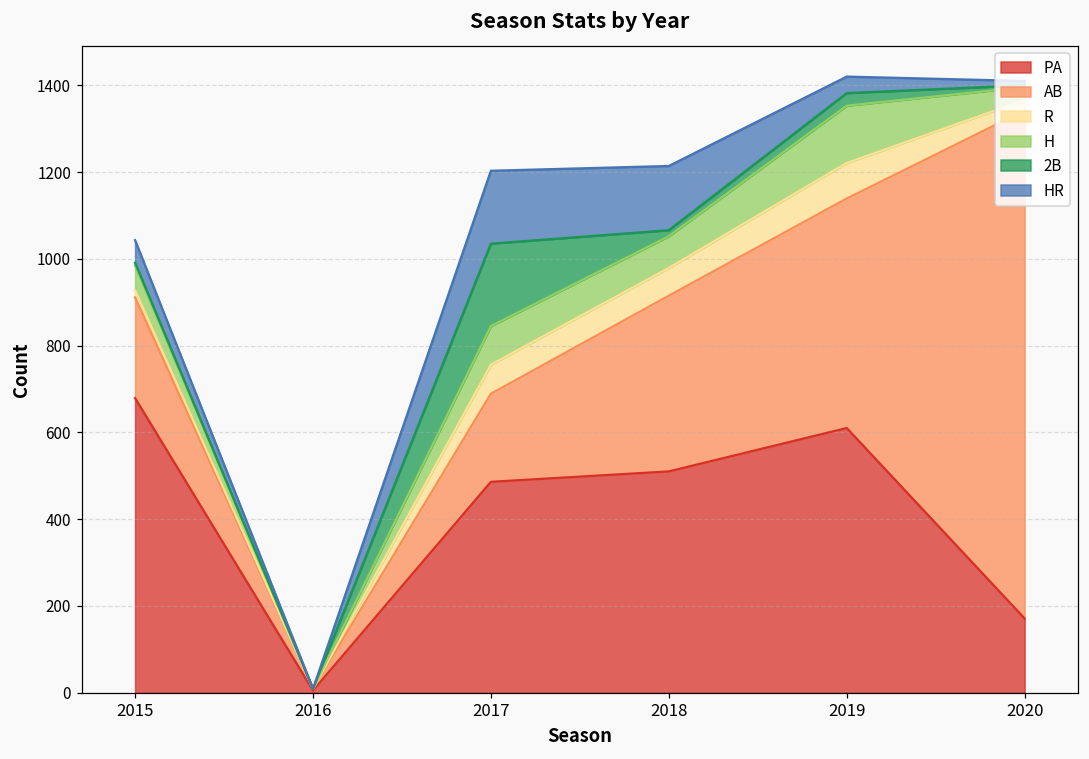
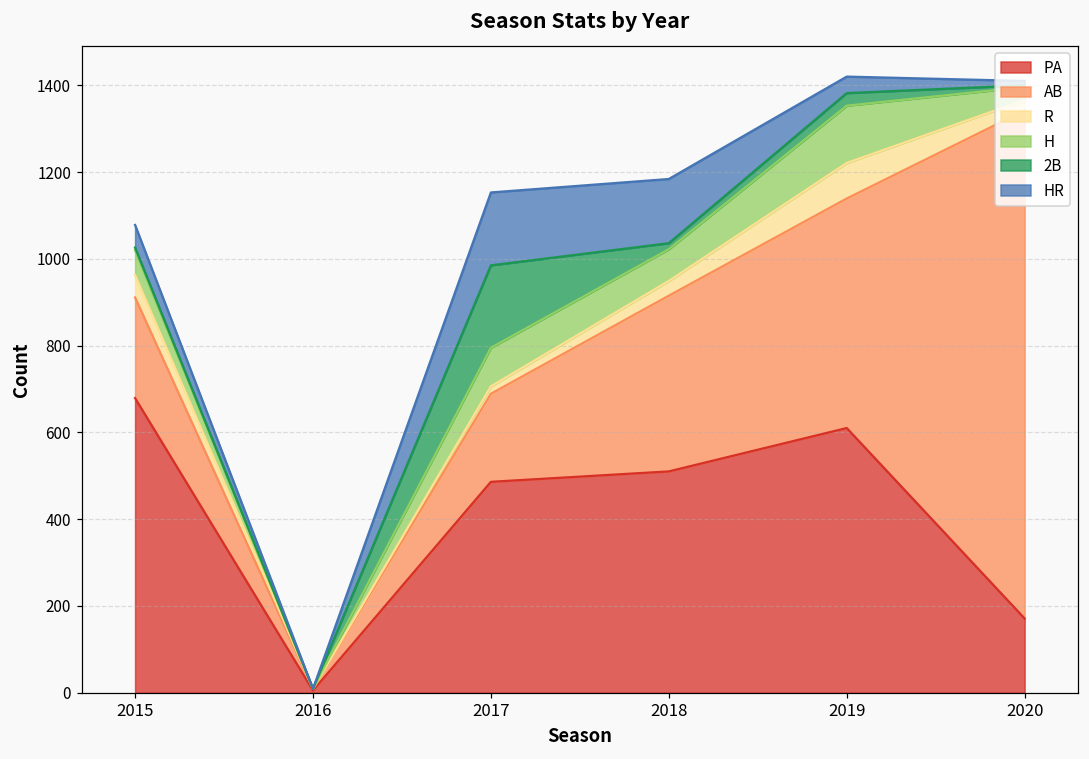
R, 2015: 20 -> 50
R, 2017: 70 -> 20
R, 2018: 60 -> 30
